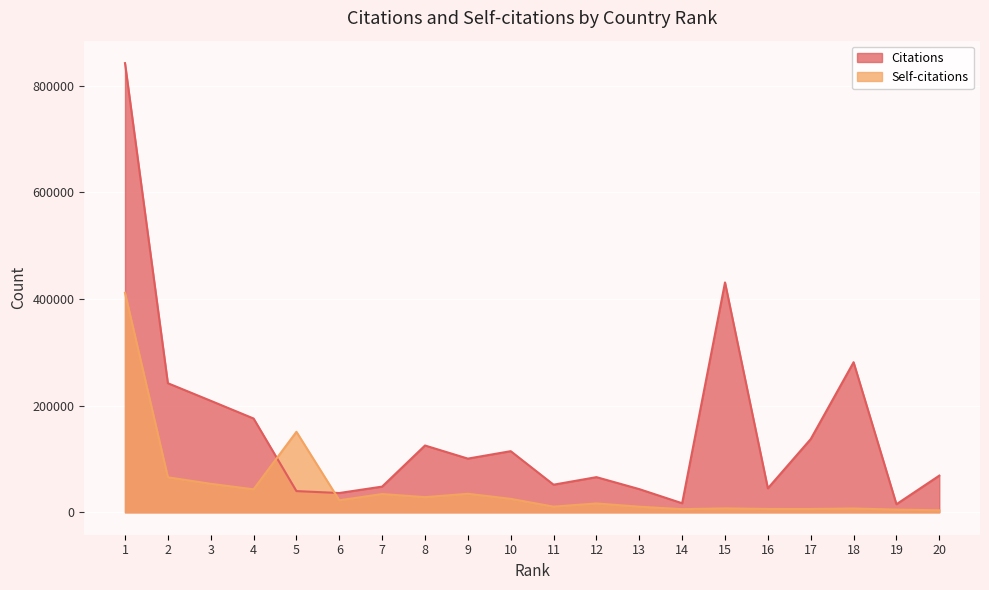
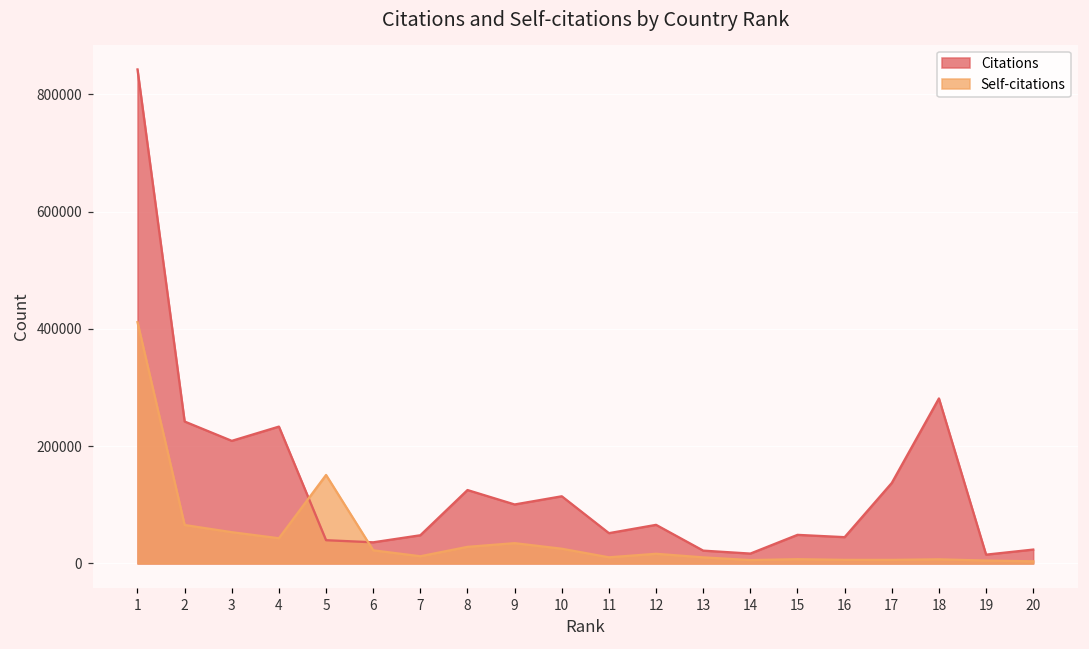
Citations, 4: 180000 -> 230000
Self-citations, 7: 30000 -> 10000
Citations, 13: 40000 -> 20000
Citations, 15: 430000 -> 50000
Citations, 20: 70000 -> 20000
